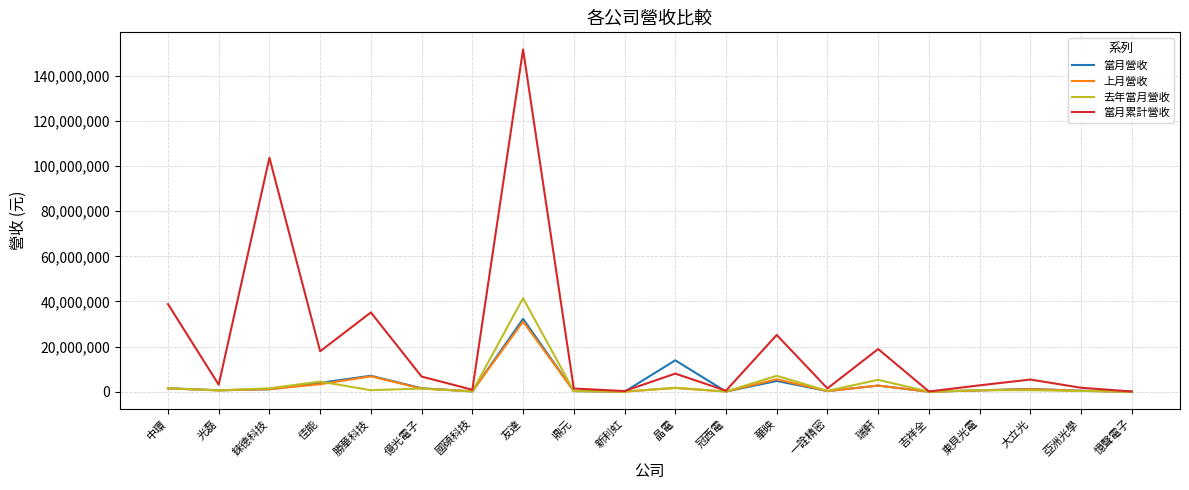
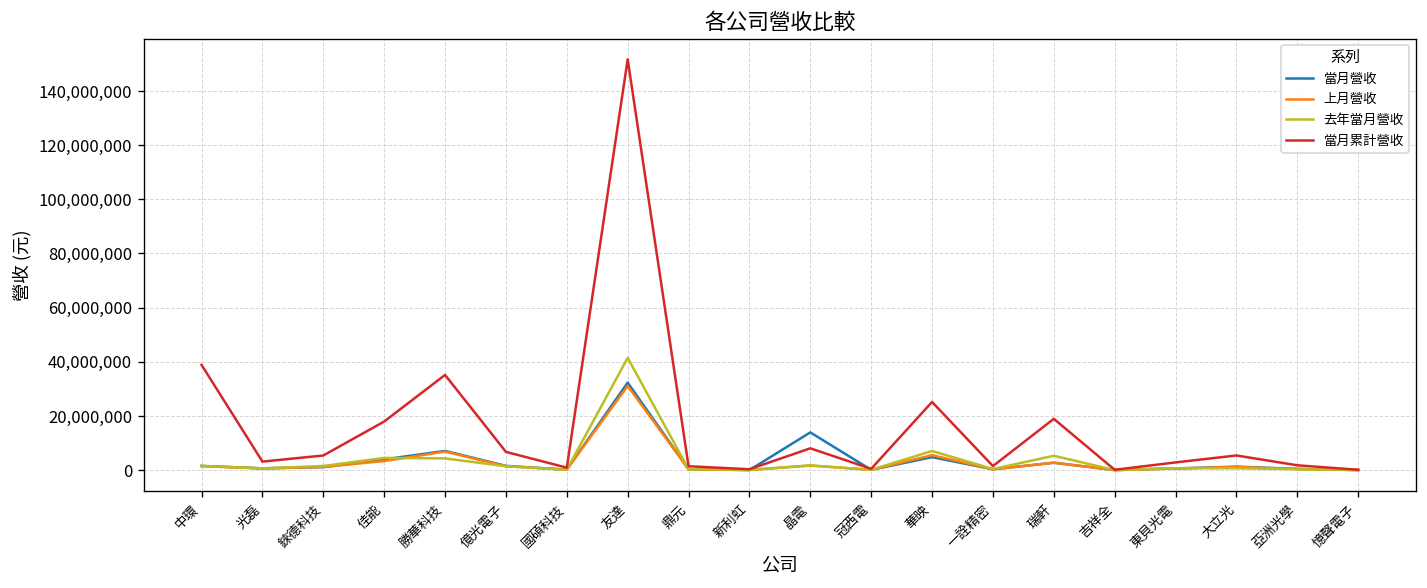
當月累計營收, 錸德科技: 104,000,000 -> 5,000,000
去年當月營收, 勝華科技: 1,000,000 -> 4,000,000
